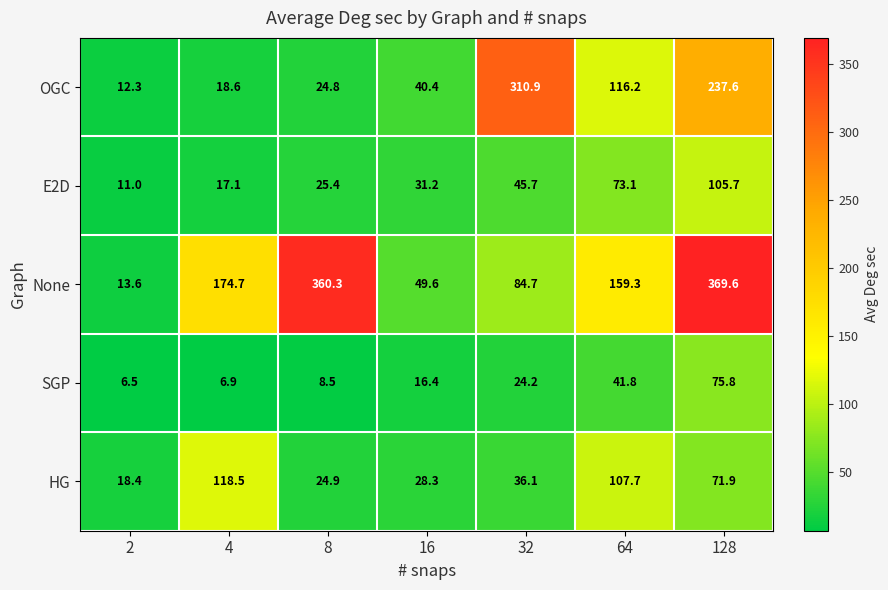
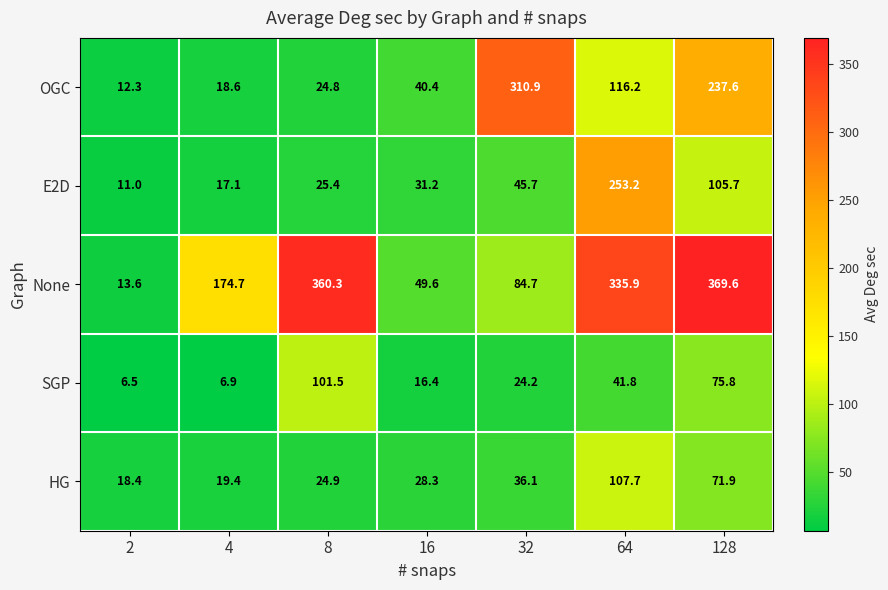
E2D, 64: 73.1 -> 253.2
None, 64: 159.3 -> 335.9
SGP, 8: 8.5 -> 101.5
HG, 4: 118.5 -> 19.4
